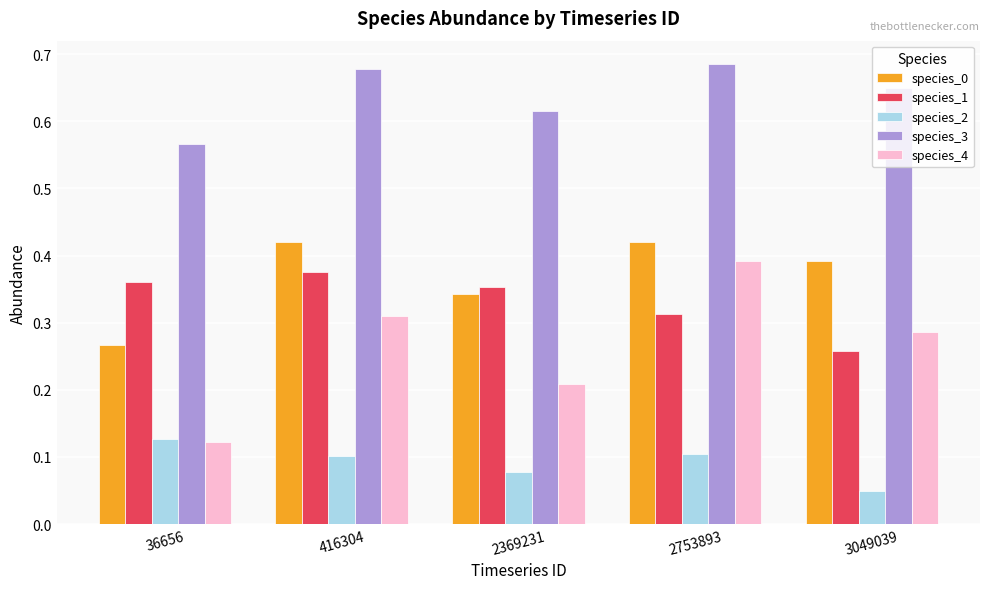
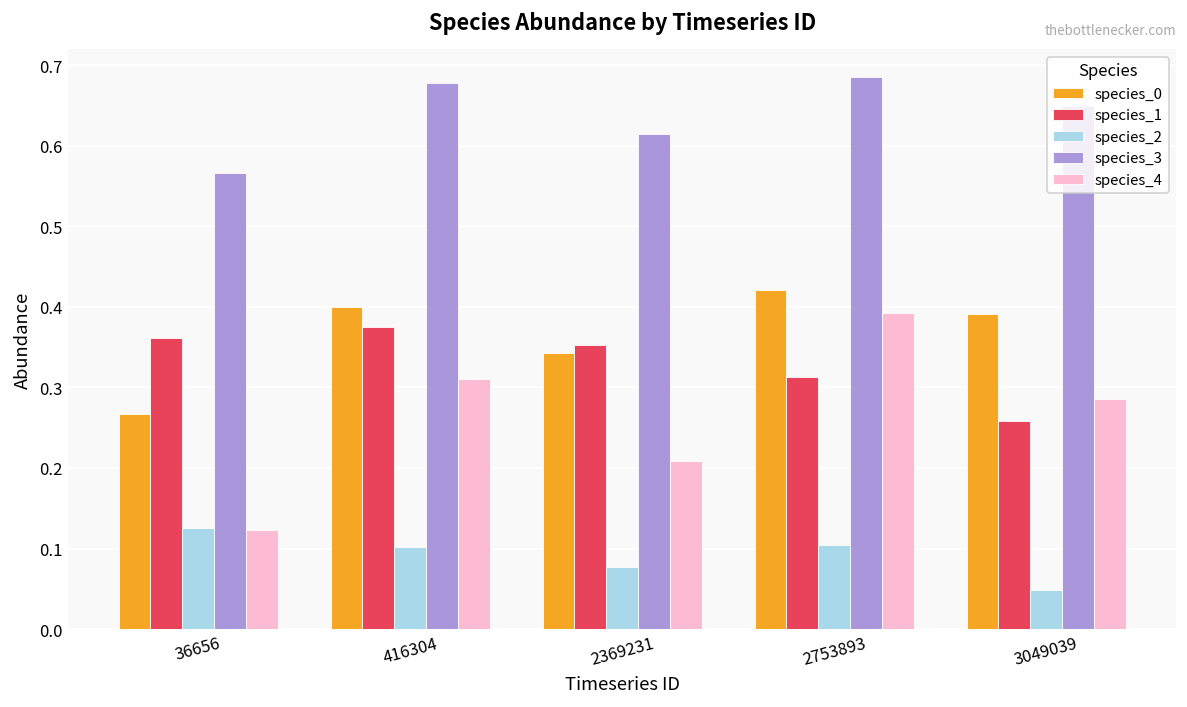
species_0, 416304: 0.42 -> 0.40
